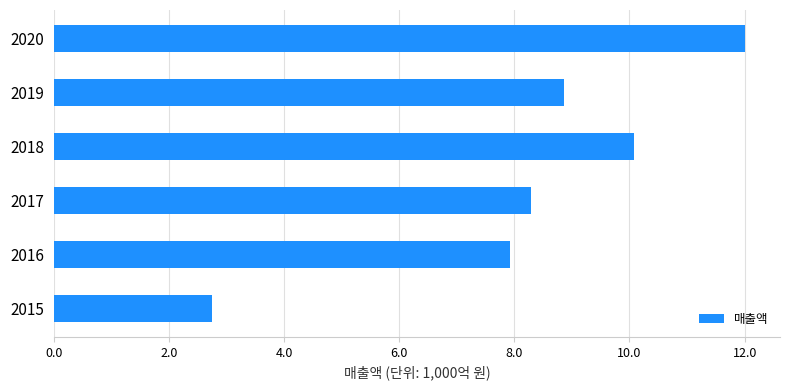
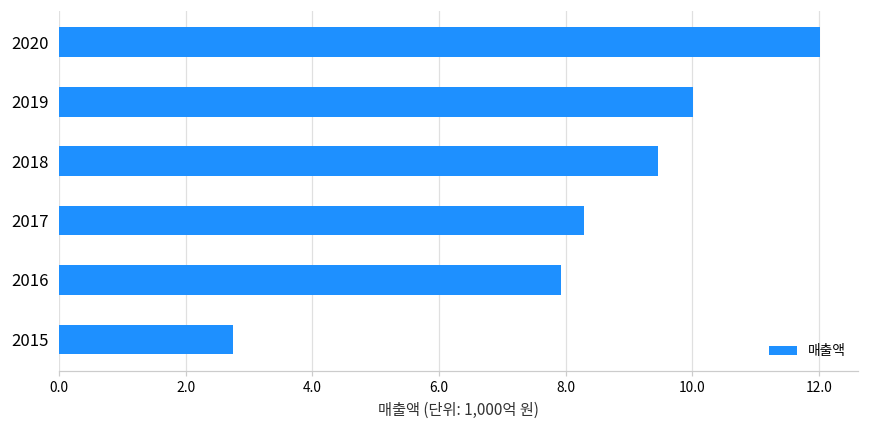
2019: 8.9 -> 10.0
2018: 10.1 -> 9.5
